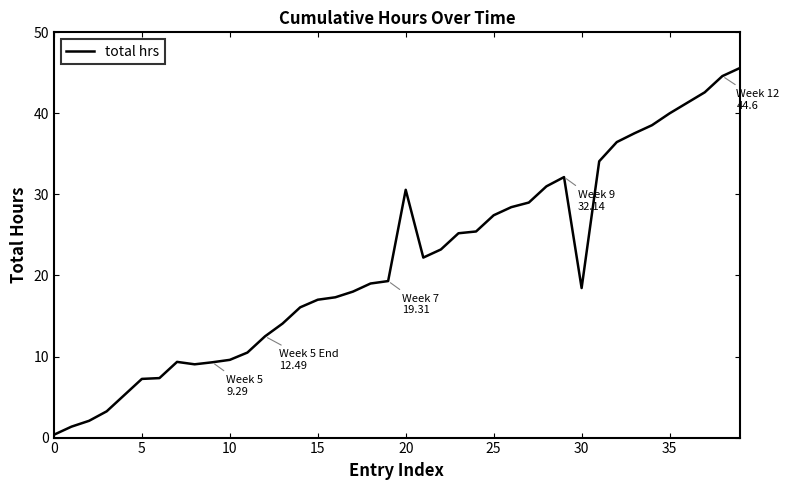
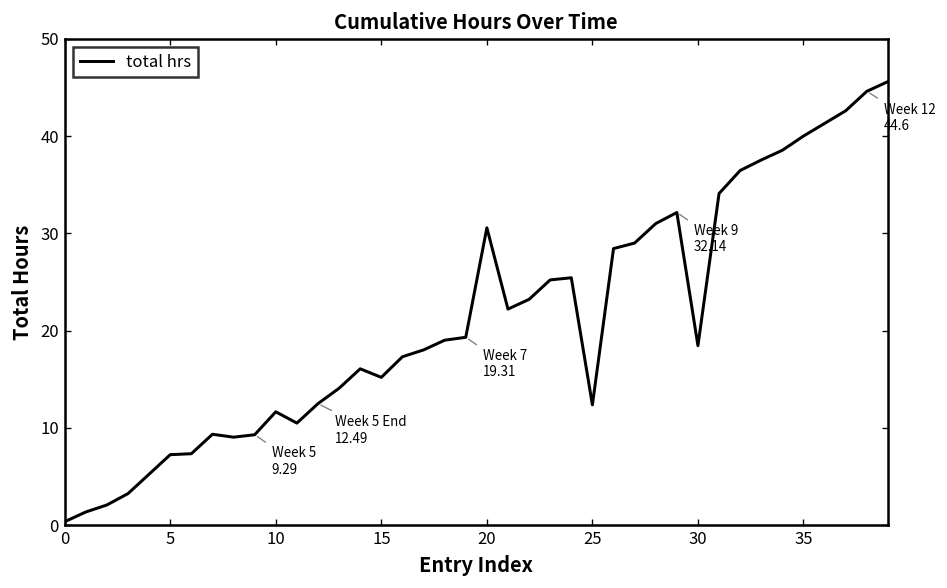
10: 10 -> 12
15: 17 -> 15
25: 27 -> 12
